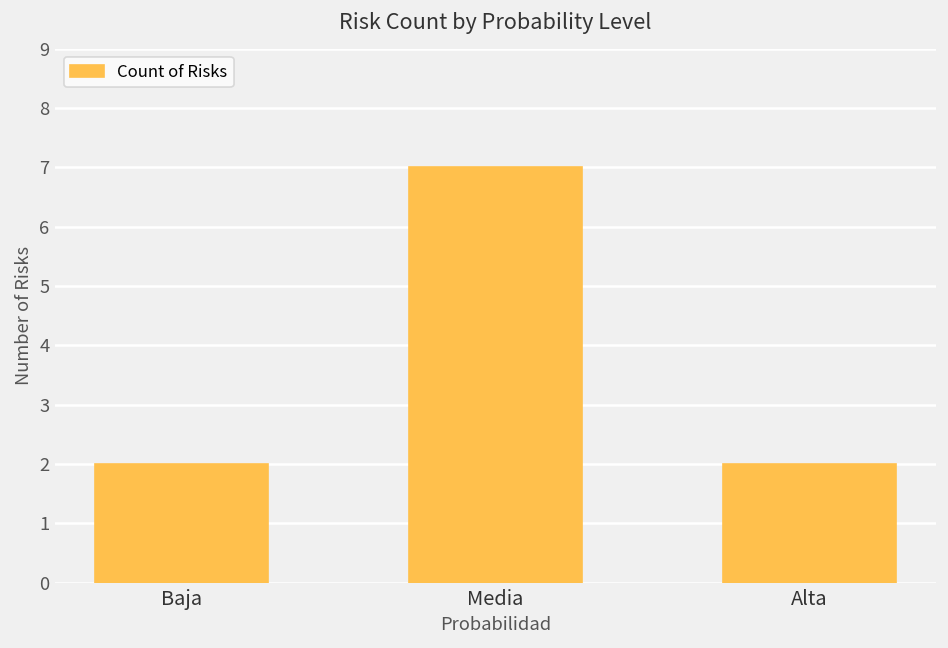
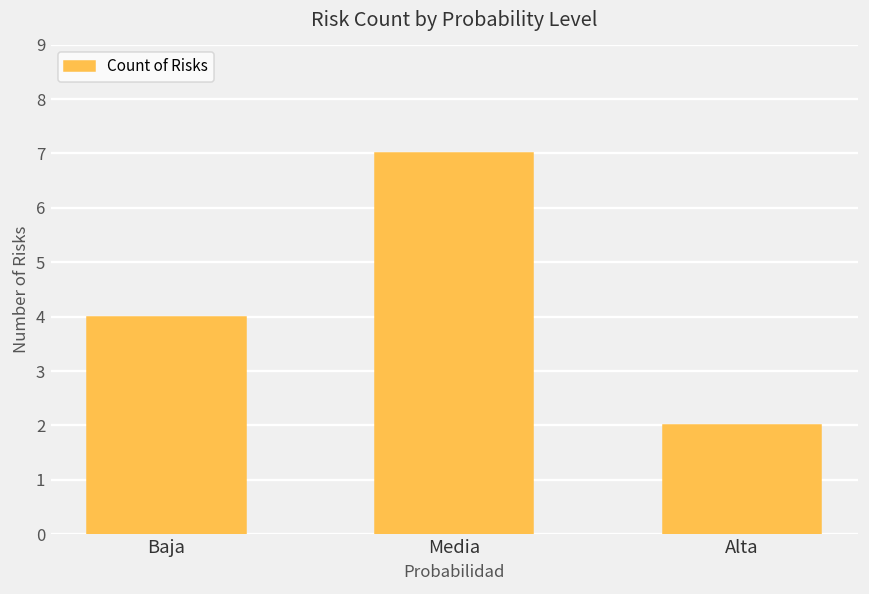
Baja: 2 -> 4
